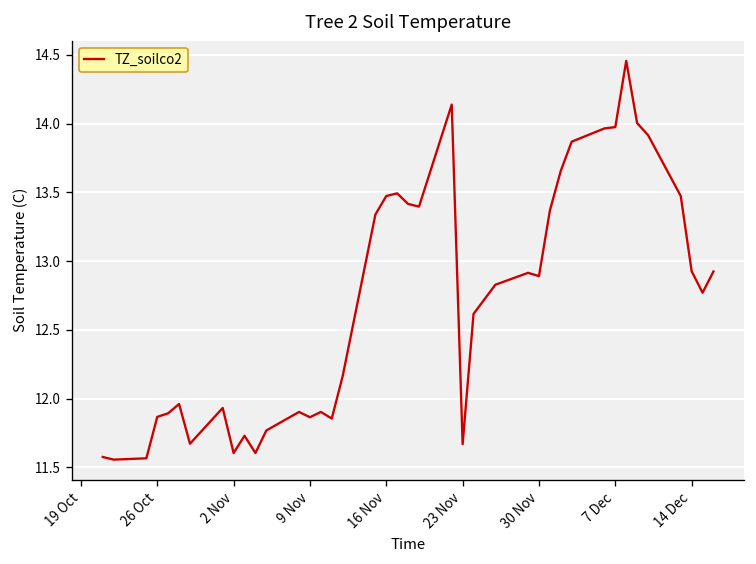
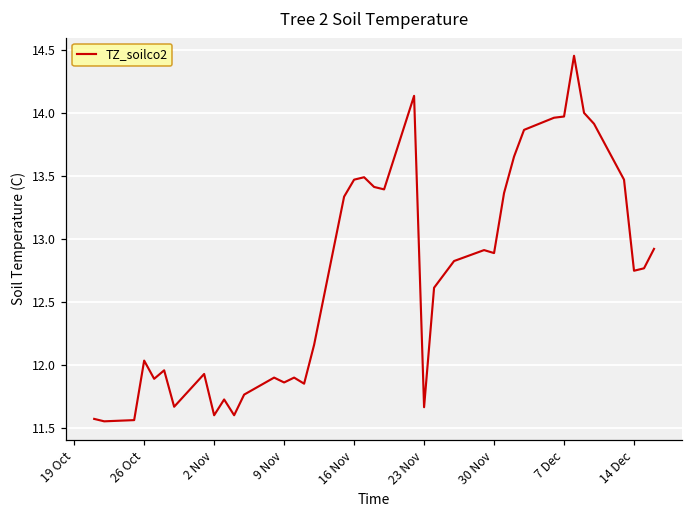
26 Oct: 11.87 -> 12.04
14 Dec: 12.93 -> 12.75
